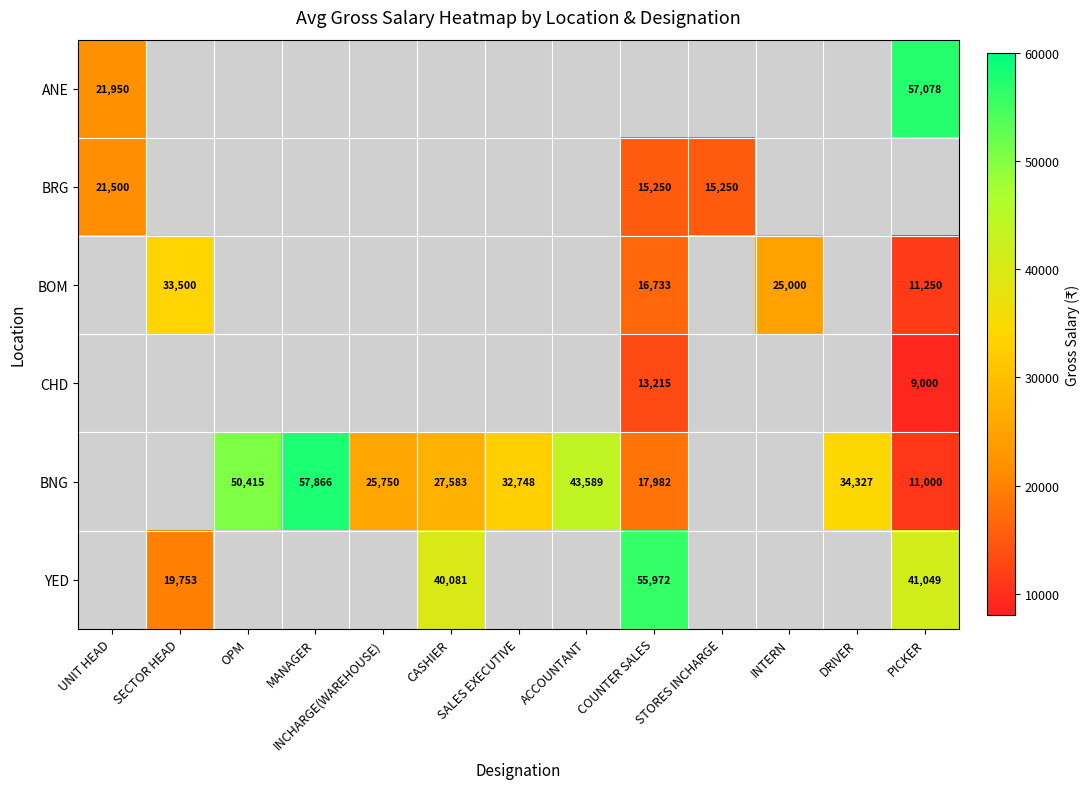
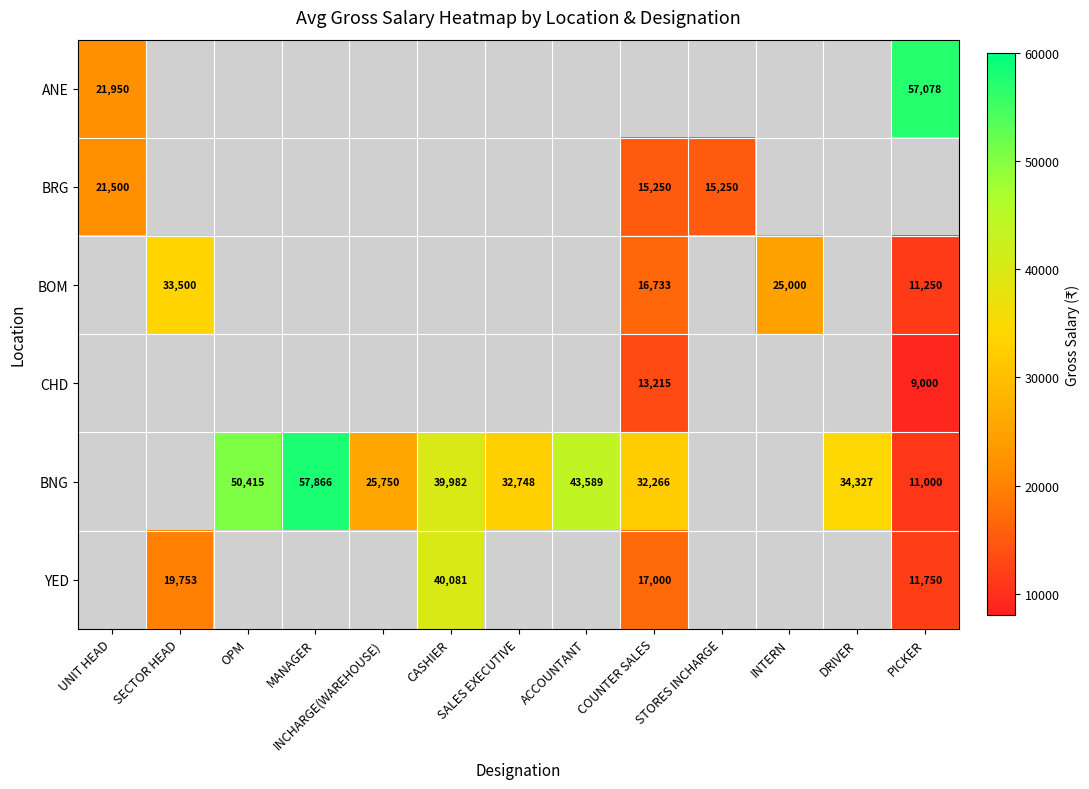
BNG, CASHIER: 27,583 -> 39,982
BNG, COUNTER SALES: 17,982 -> 32,266
YED, COUNTER SALES: 55,972 -> 17,000
YED, PICKER: 41,049 -> 11,750
